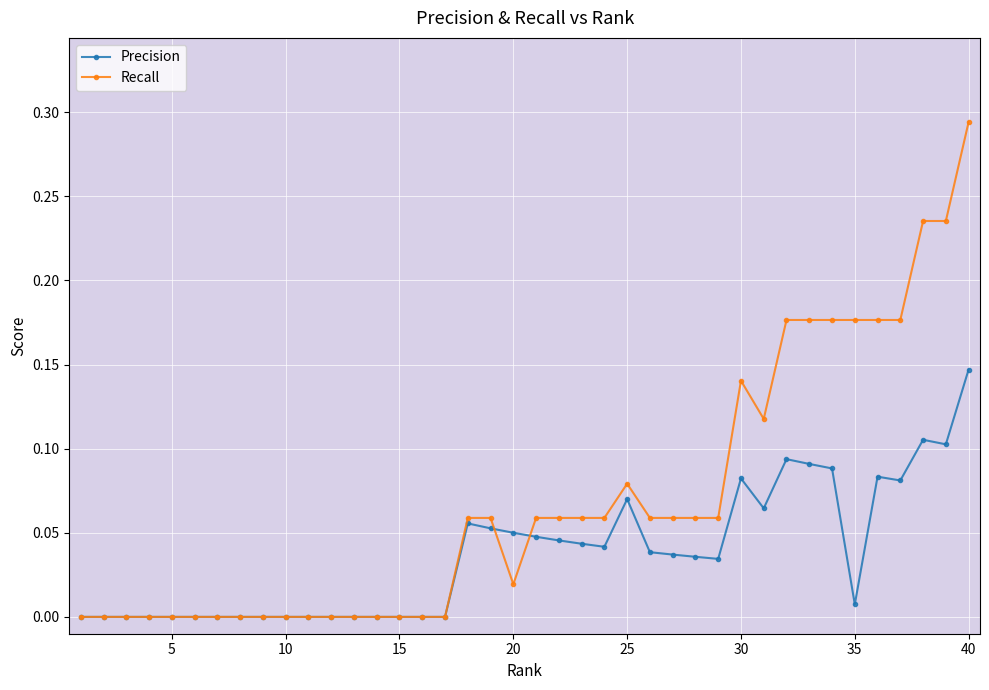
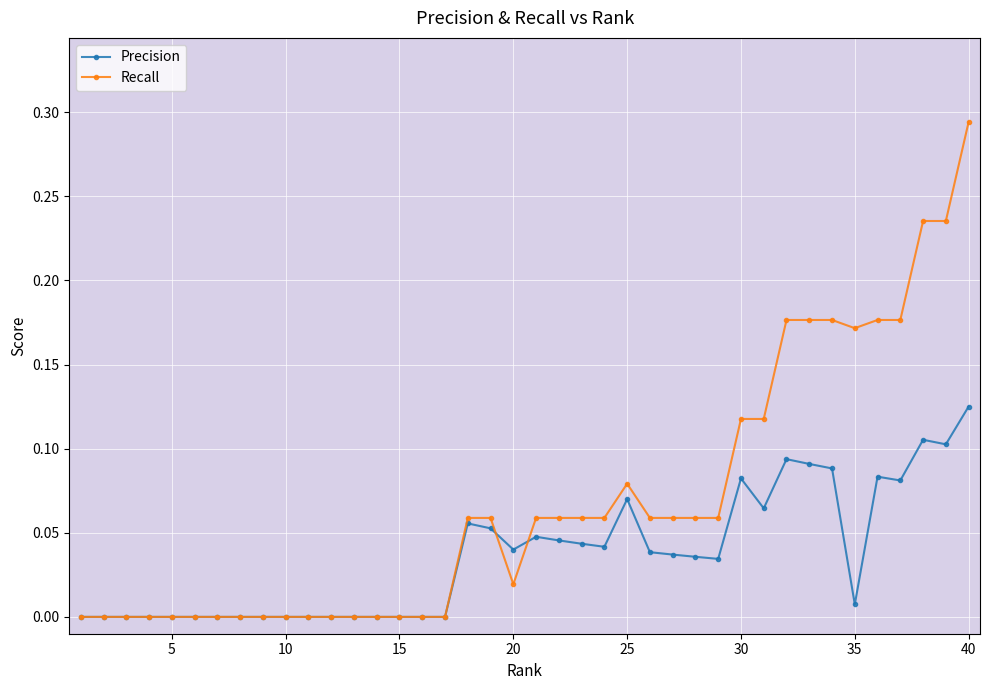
Precision, 20: 0.05 -> 0.04
Recall, 30: 0.140 -> 0.118
Recall, 35: 0.176 -> 0.172
Precision, 40: 0.147 -> 0.125
